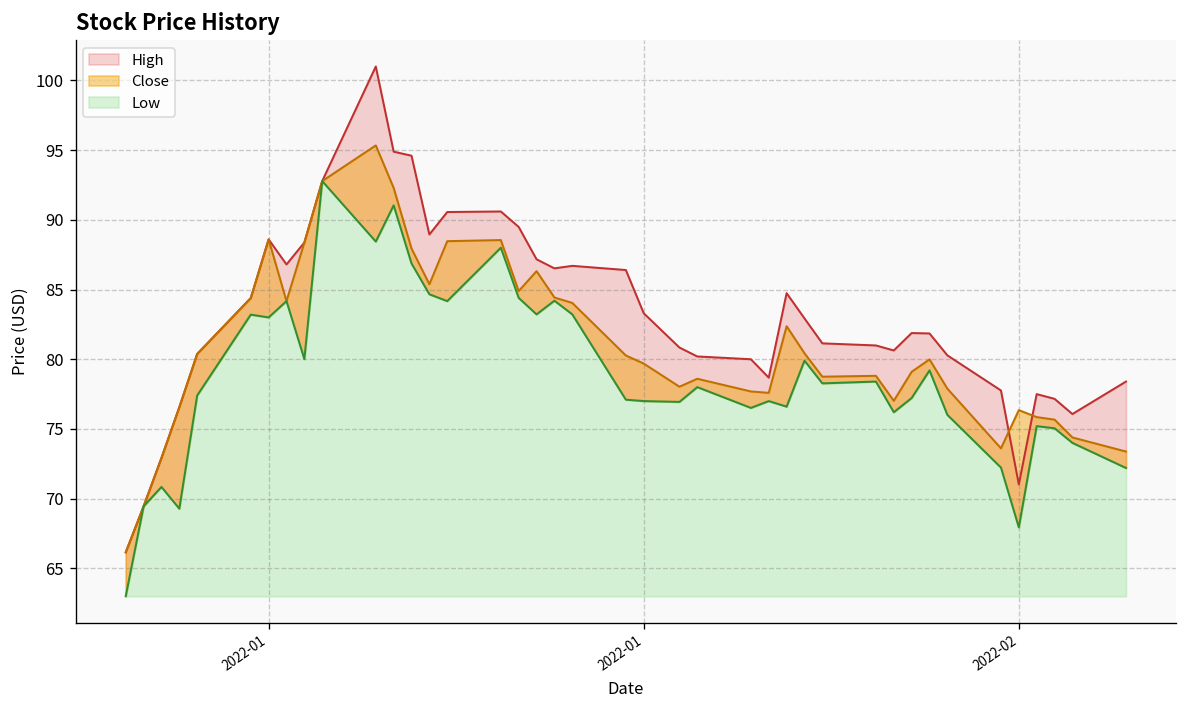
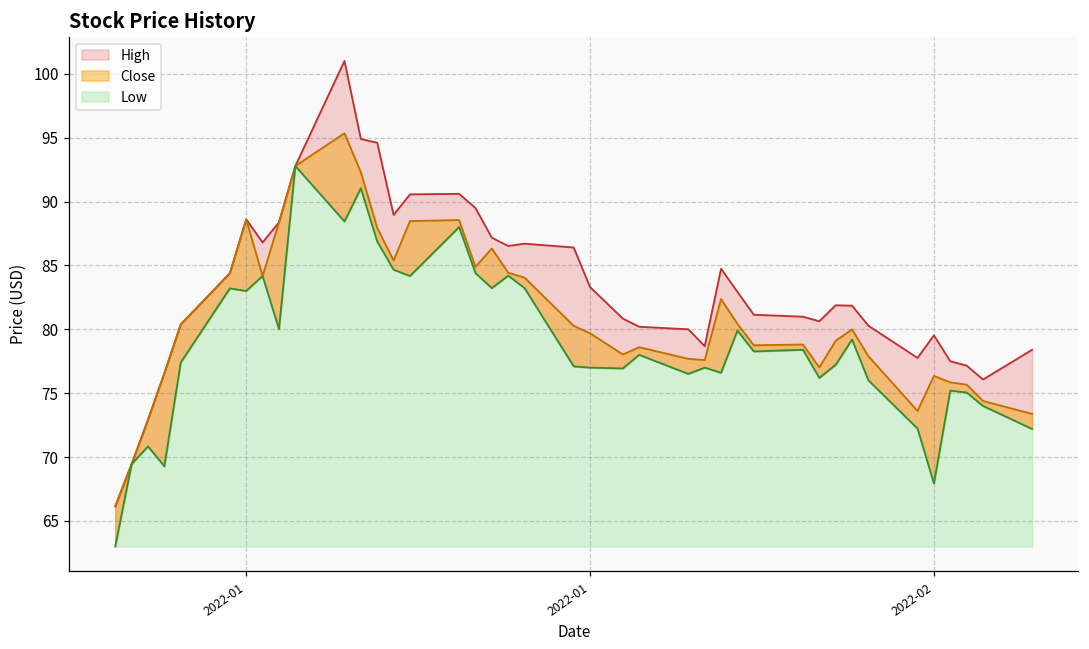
High, 2022-02: 71.0 -> 79.5
